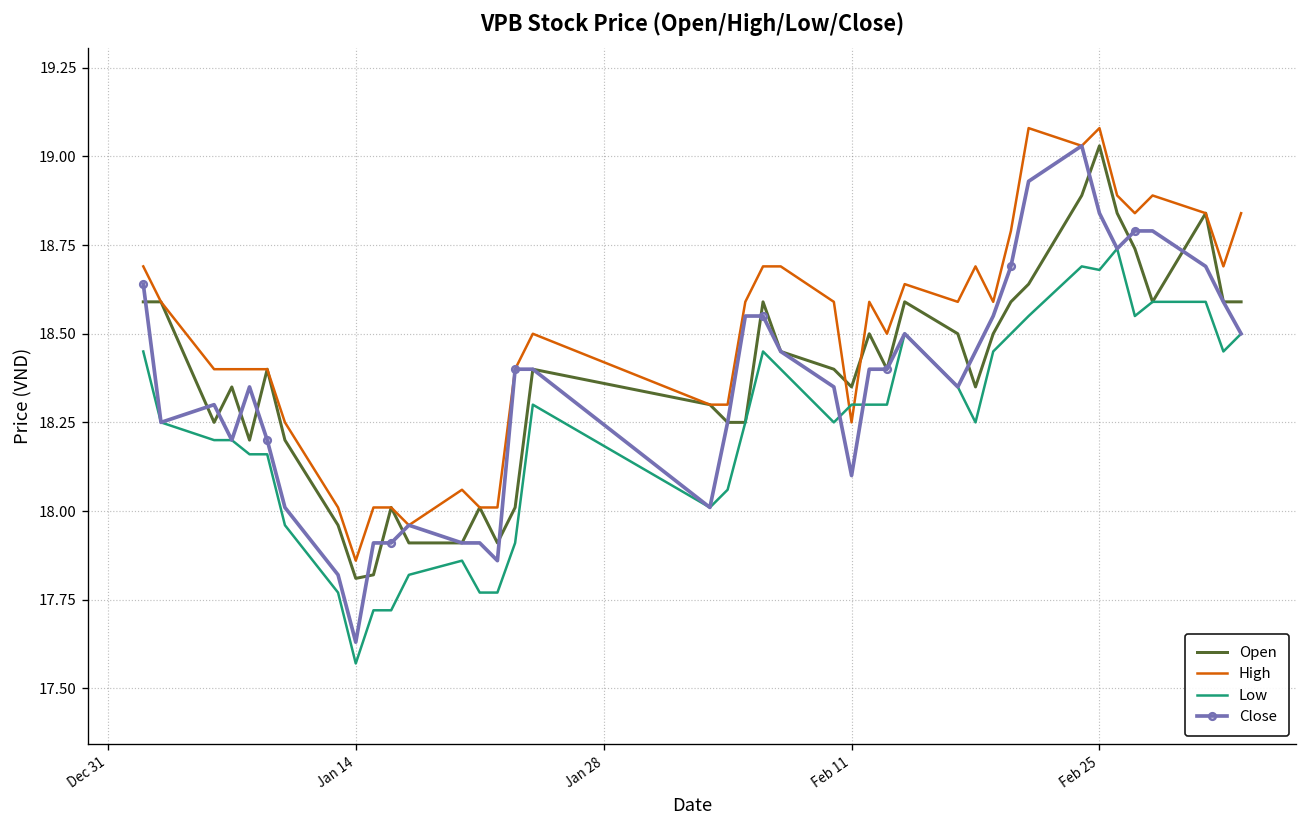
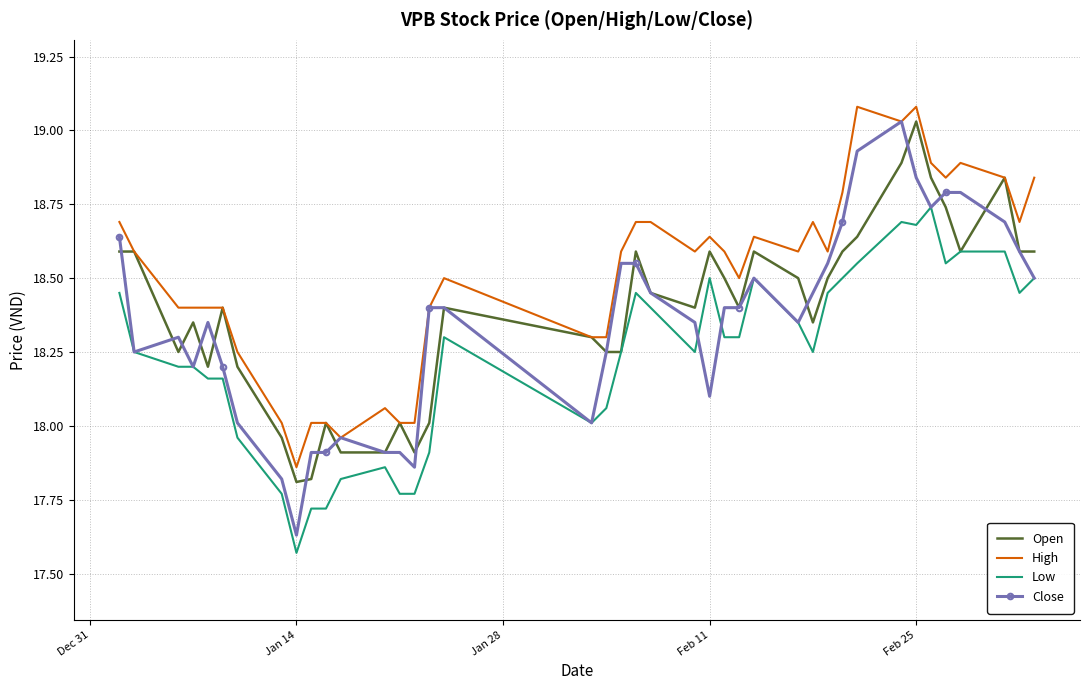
Open, Feb 11: 18.35 -> 18.59
High, Feb 11: 18.25 -> 18.64
Low, Feb 11: 18.3 -> 18.5
